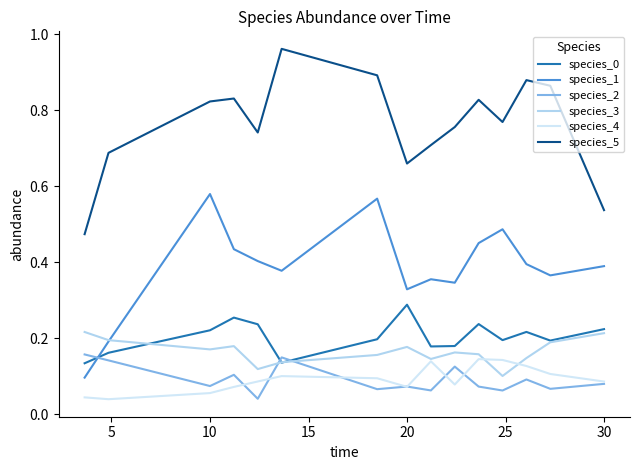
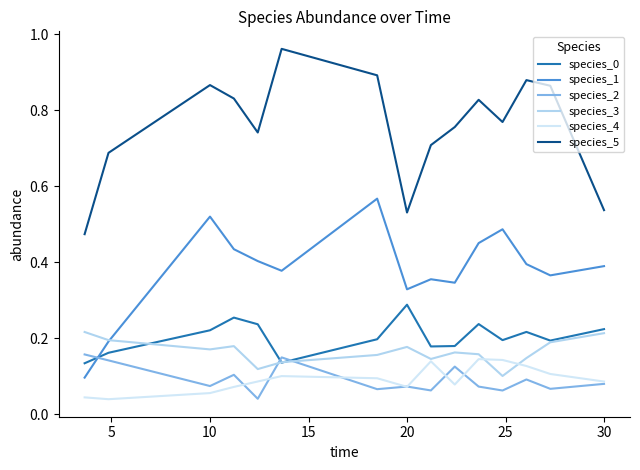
species_1, 10: 0.58 -> 0.52
species_5, 10: 0.82 -> 0.87
species_5, 20: 0.66 -> 0.53
